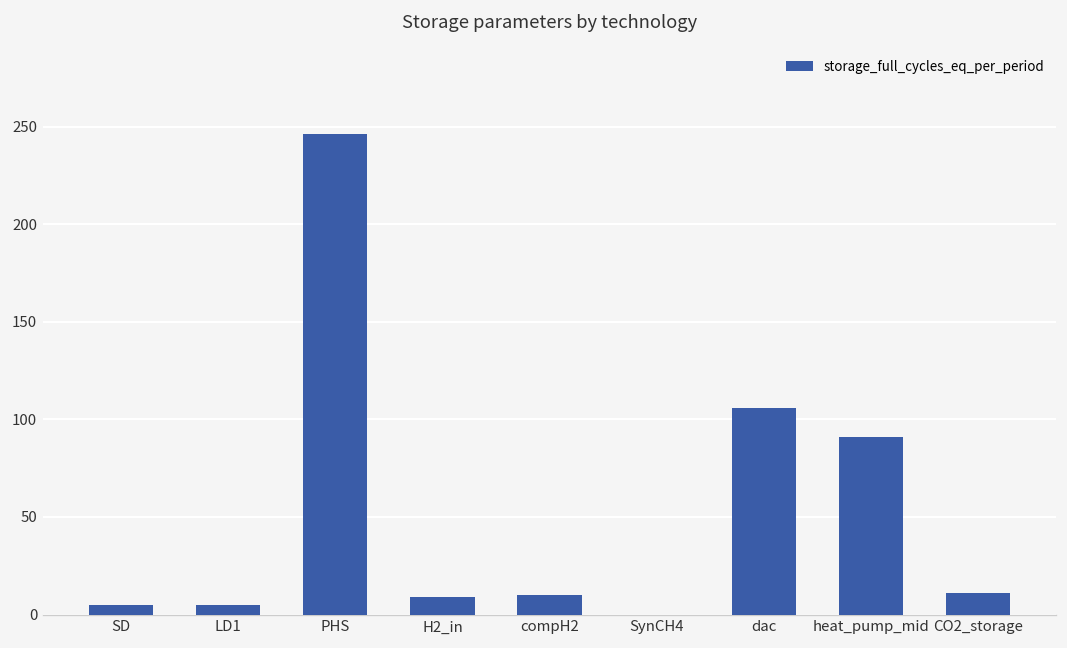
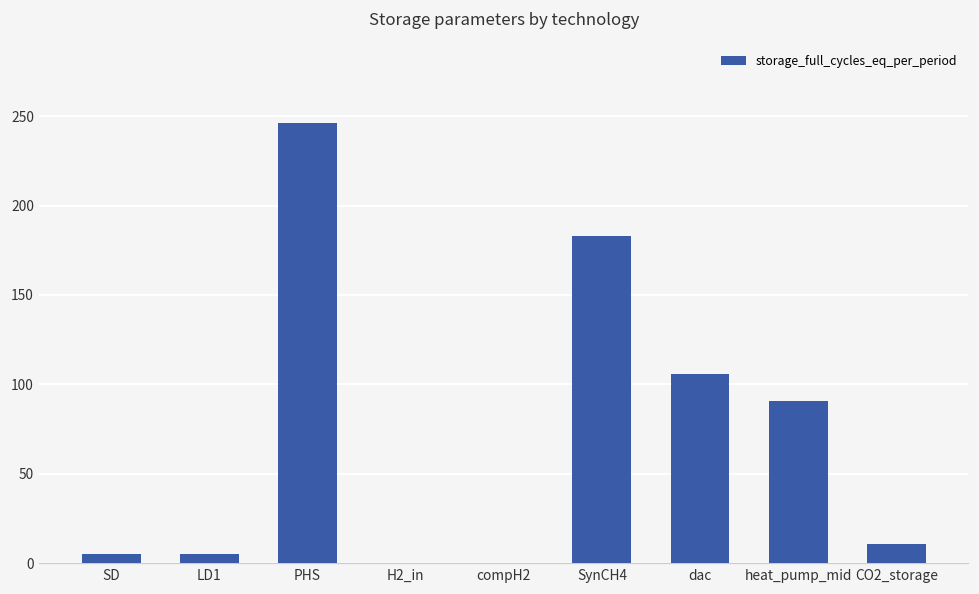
H2_in: 9 -> 0
compH2: 10 -> 0
SynCH4: 0 -> 183
